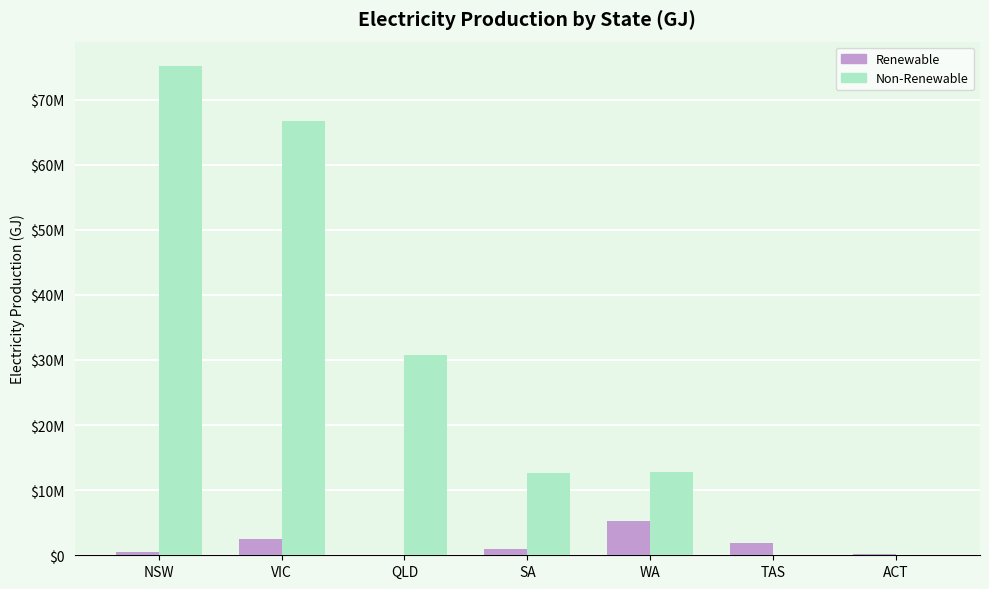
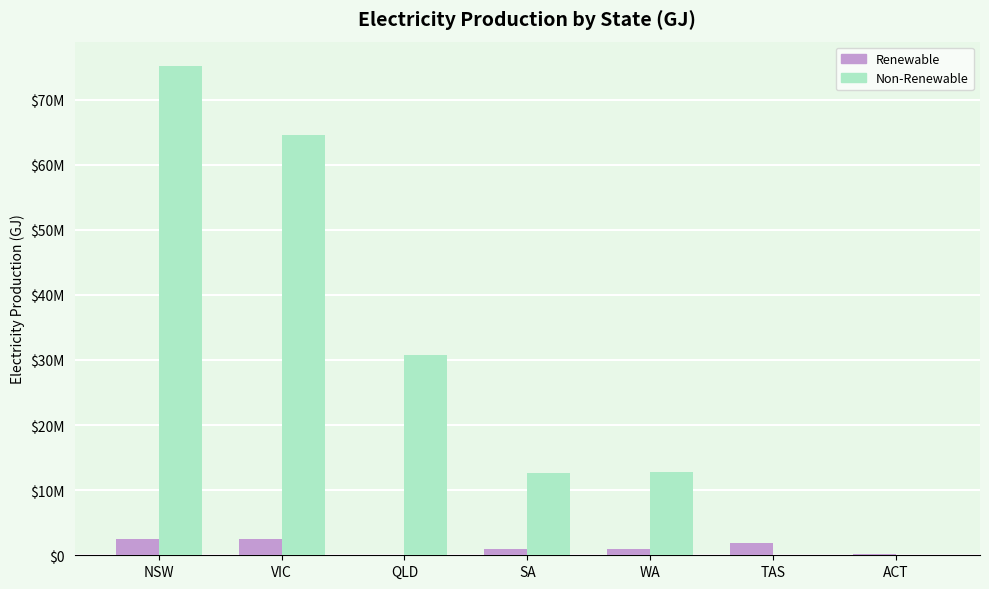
Renewable, NSW: $1000000 -> $2000000
Non-Renewable, VIC: $67000000 -> $64000000
Renewable, WA: $5000000 -> $1000000
